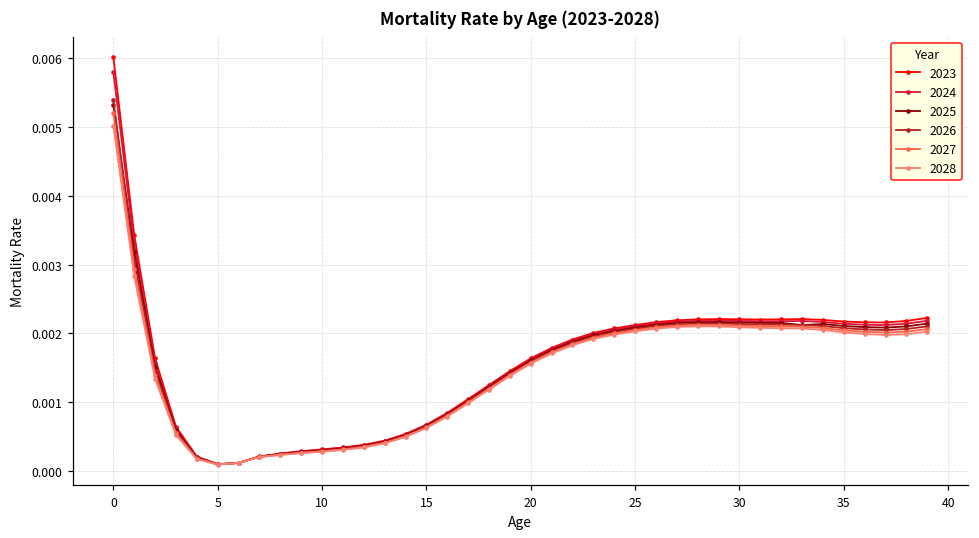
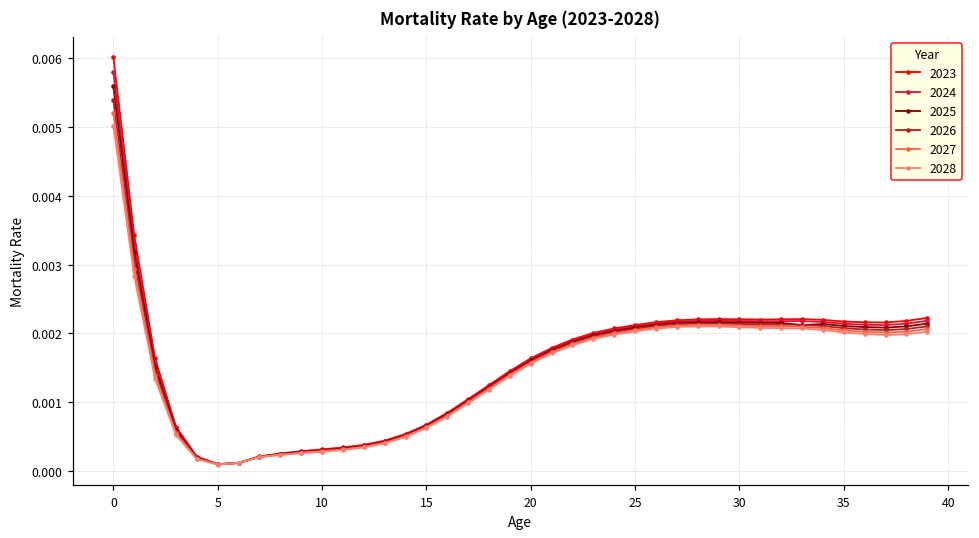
2025, 0: 0.0053 -> 0.0056
